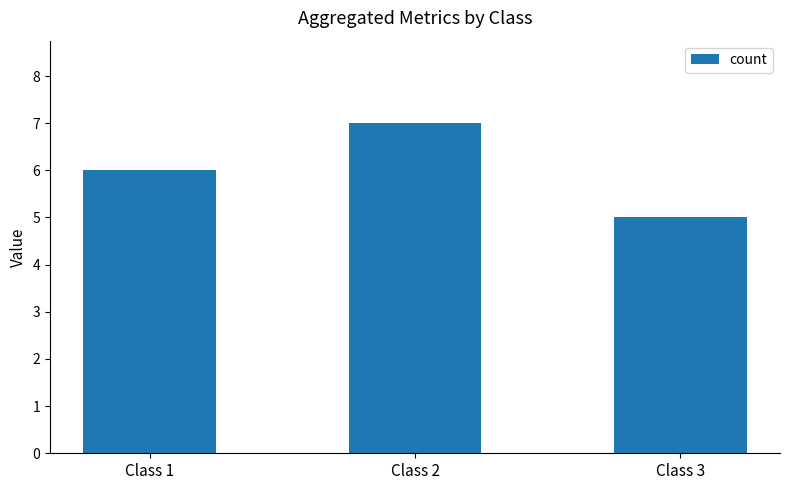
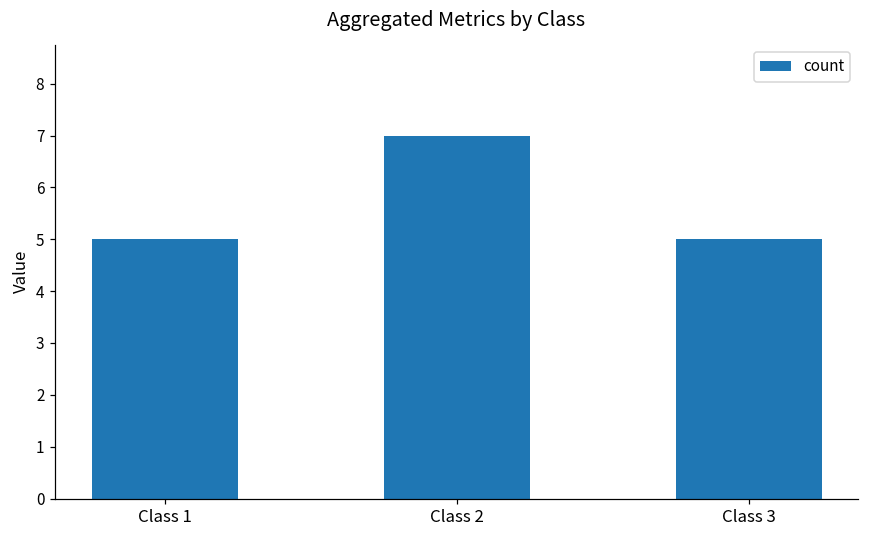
Class 1: 6 -> 5
